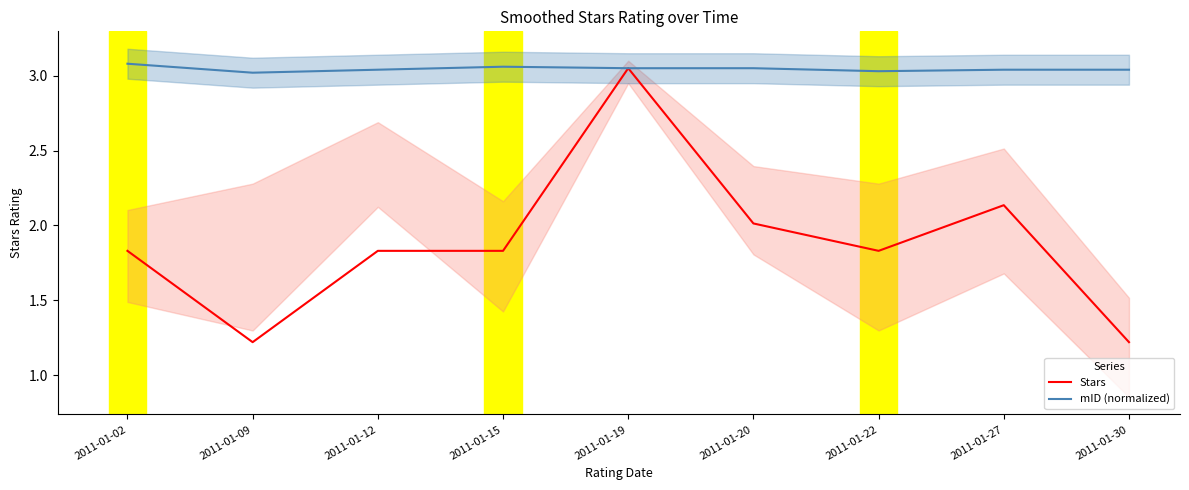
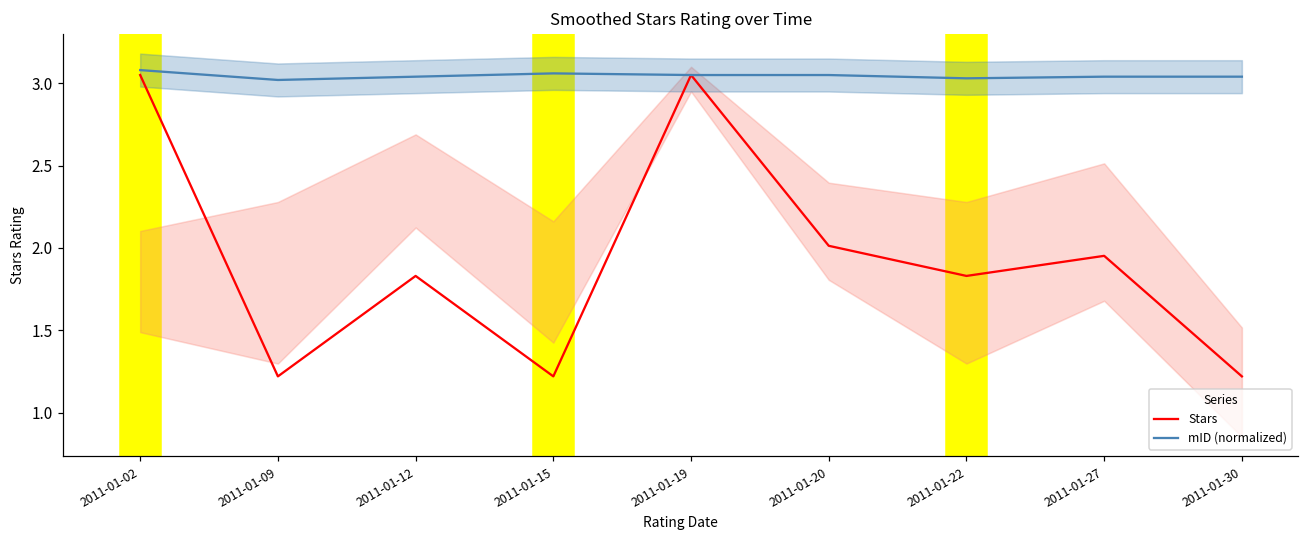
Stars, 2011-01-02: 1.83 -> 3.05
Stars, 2011-01-15: 1.83 -> 1.22
Stars, 2011-01-27: 2.14 -> 1.95
